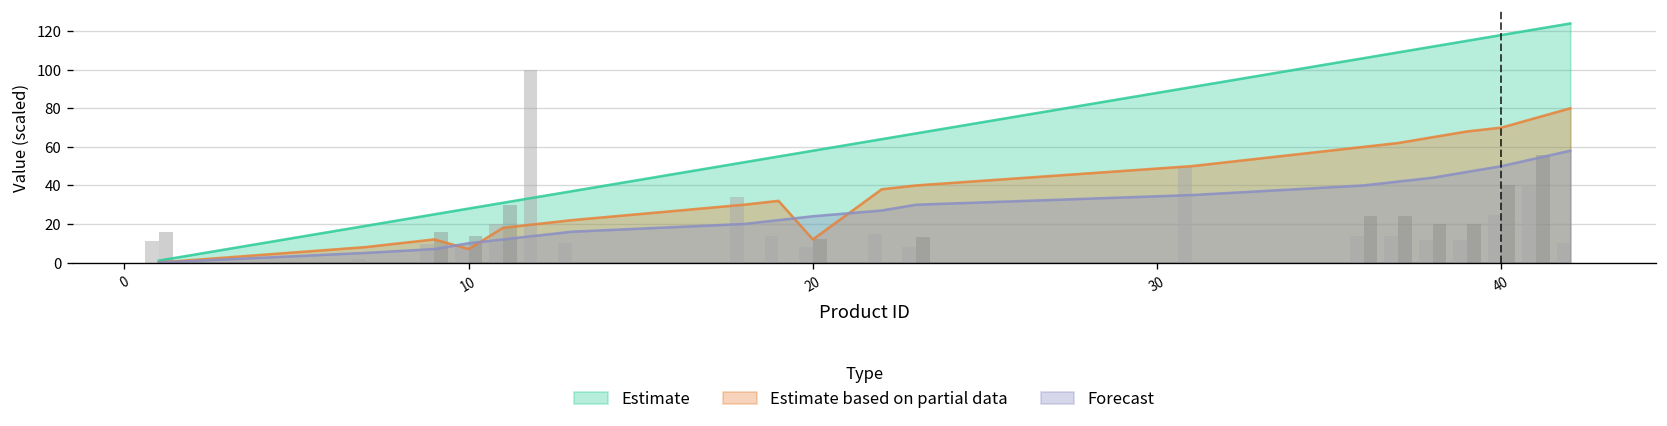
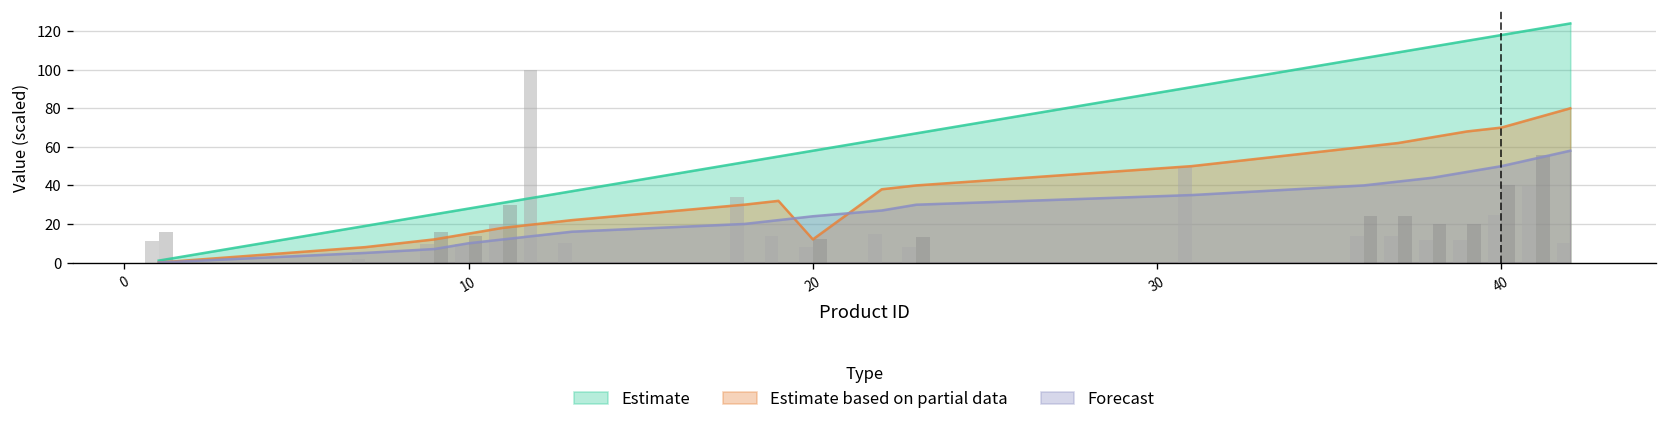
Estimate based on partial data, 10: 7 -> 15
